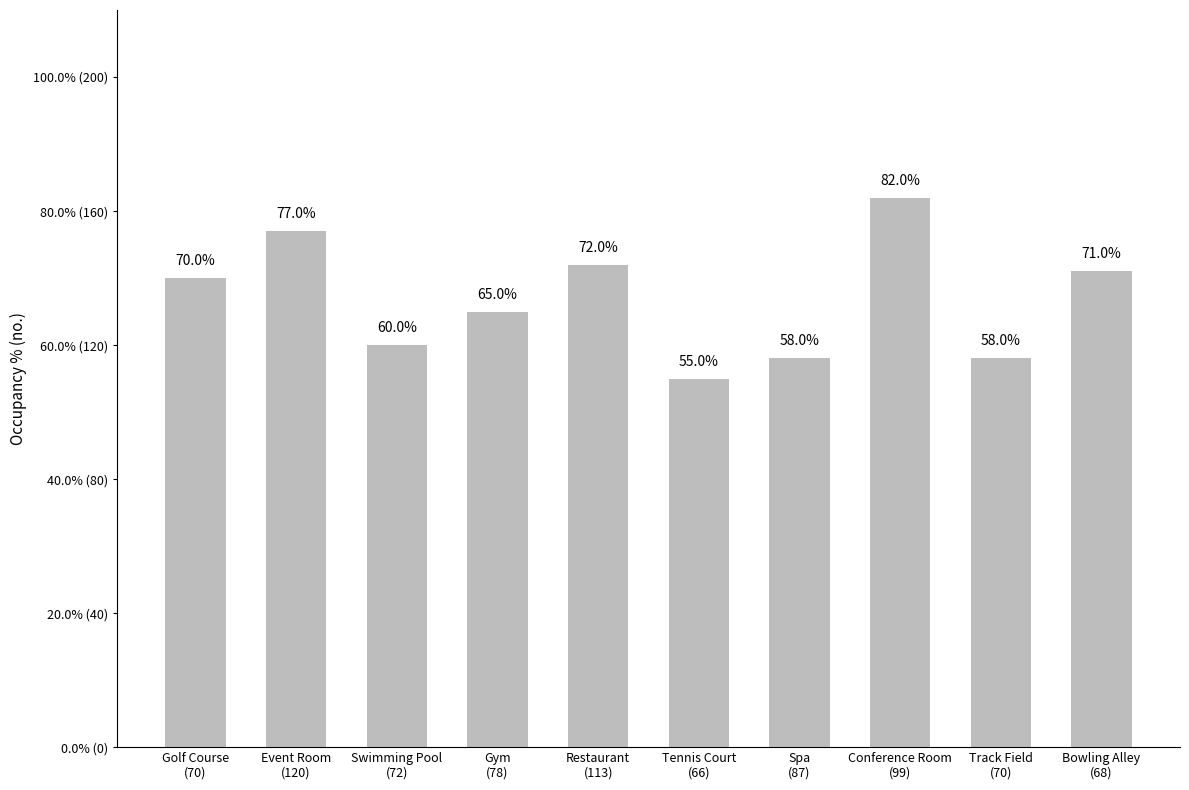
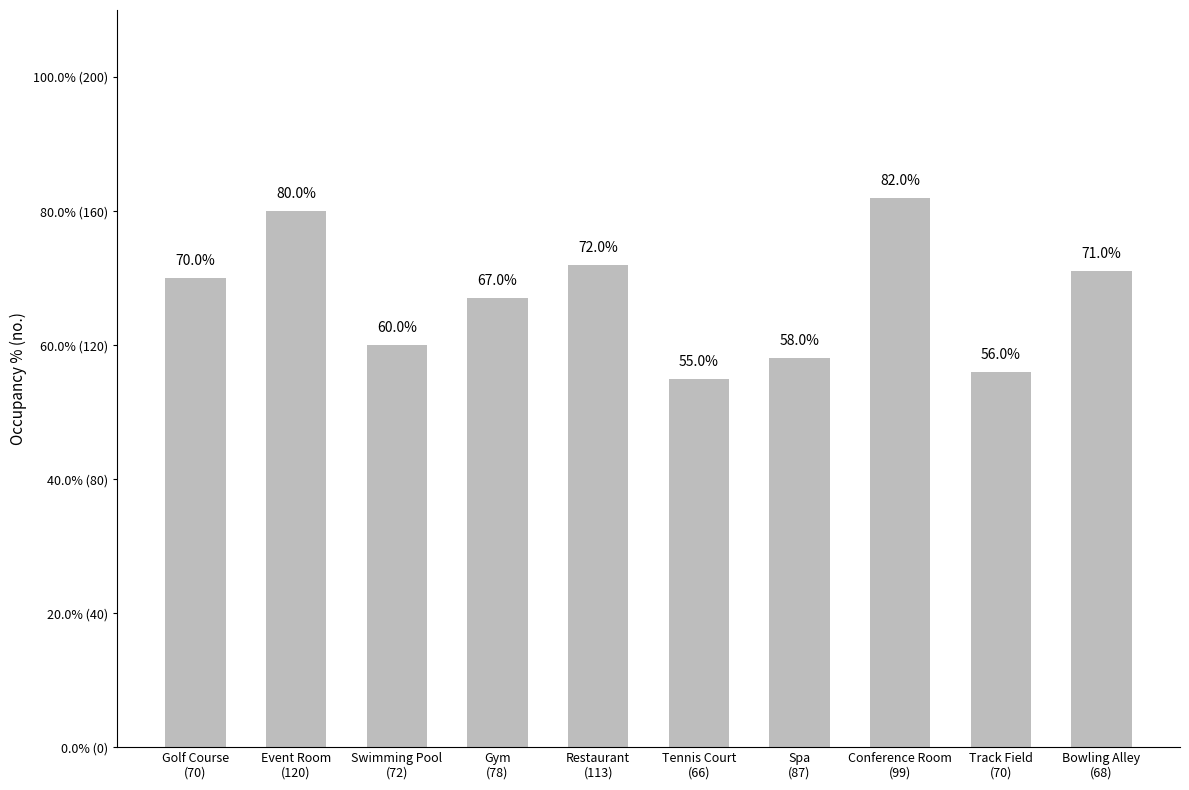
Event Room (120): 77.0% -> 80.0%
Gym (78): 65.0% -> 67.0%
Track Field (70): 58.0% -> 56.0%
